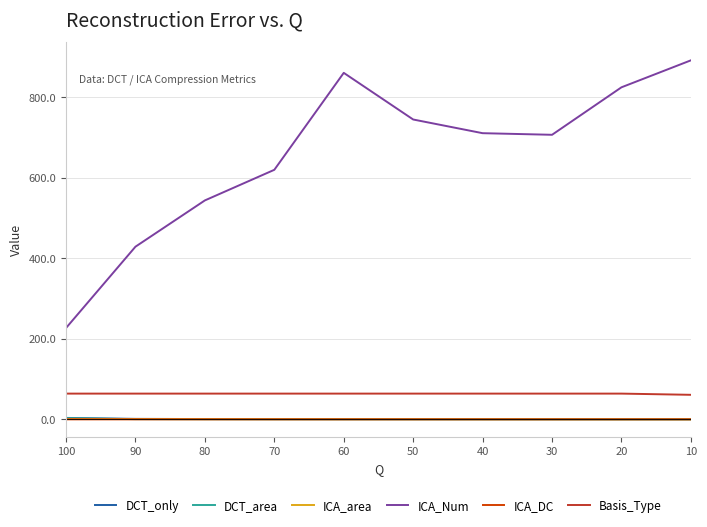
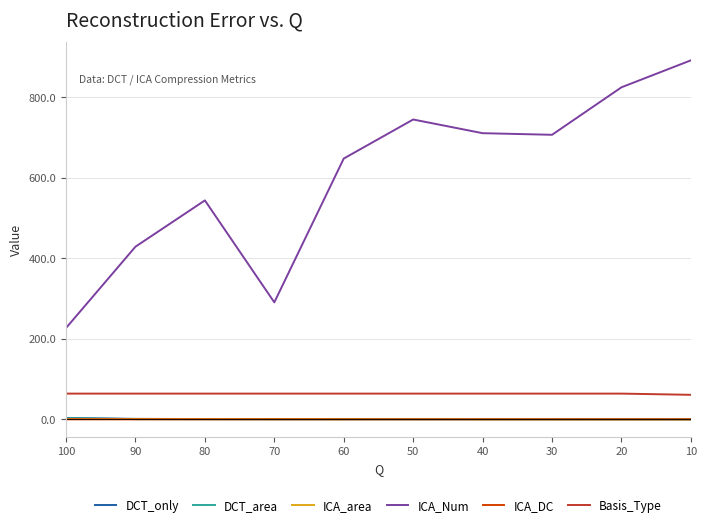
ICA_Num, 70: 620 -> 290
ICA_Num, 60: 860 -> 650
